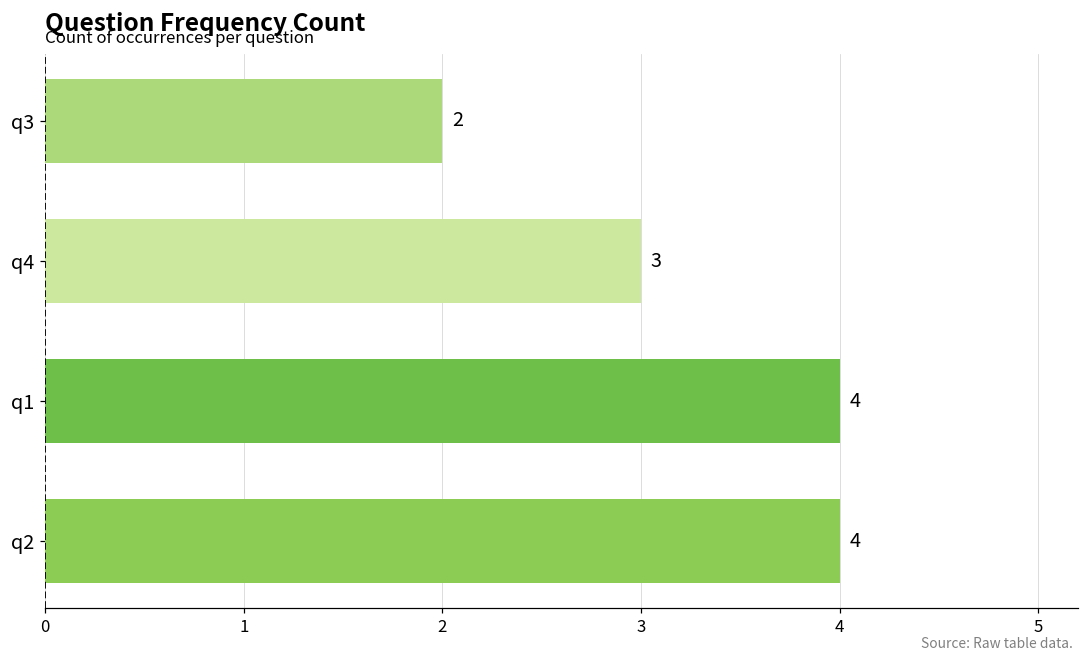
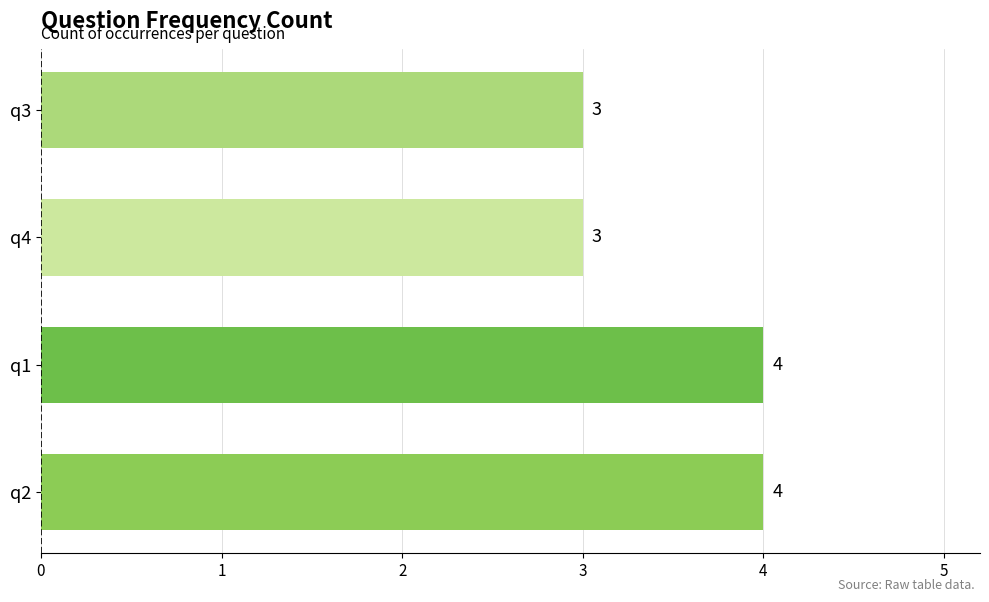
q3: 2 -> 3
